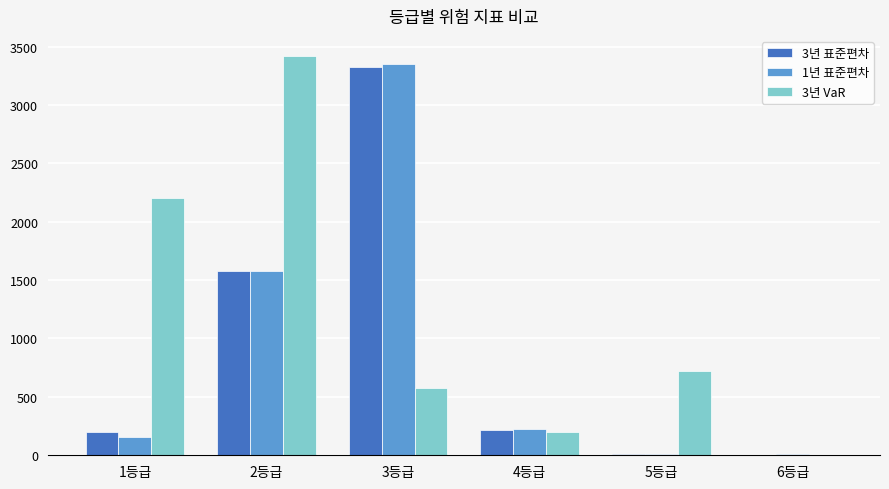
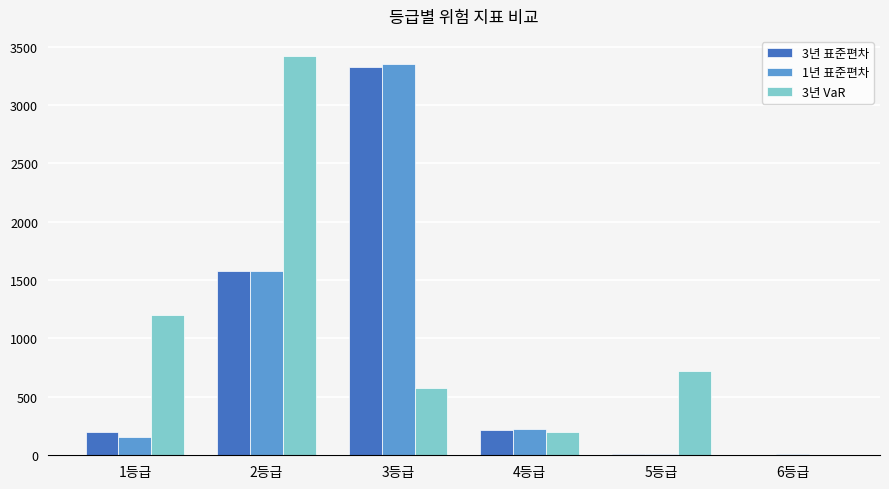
3년 VaR, 1등급: 2210 -> 1200
